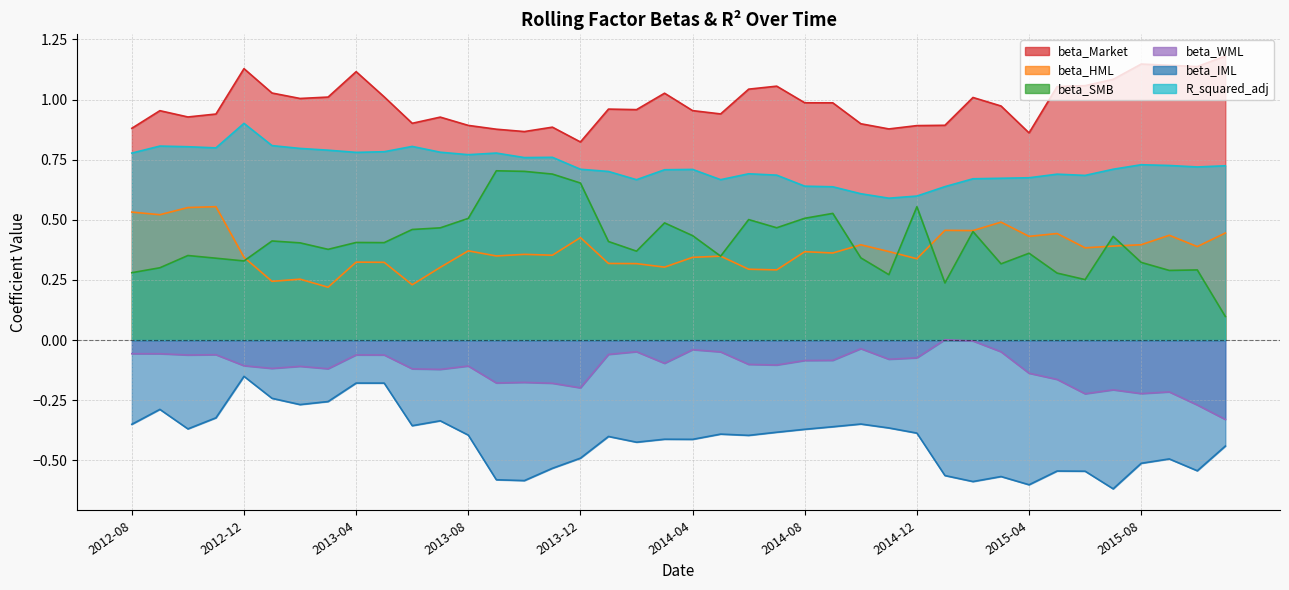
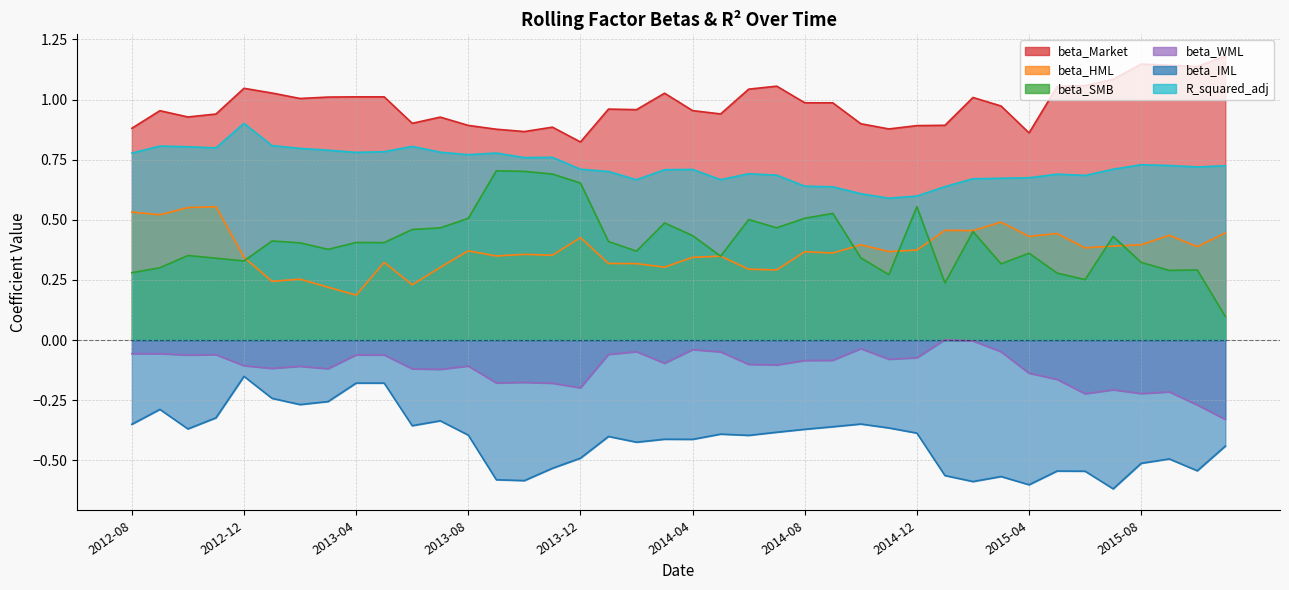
beta_Market, 2012-12: 1.13 -> 1.05
beta_Market, 2013-04: 1.12 -> 1.01
beta_HML, 2013-04: 0.32 -> 0.19
beta_HML, 2014-12: 0.34 -> 0.37
